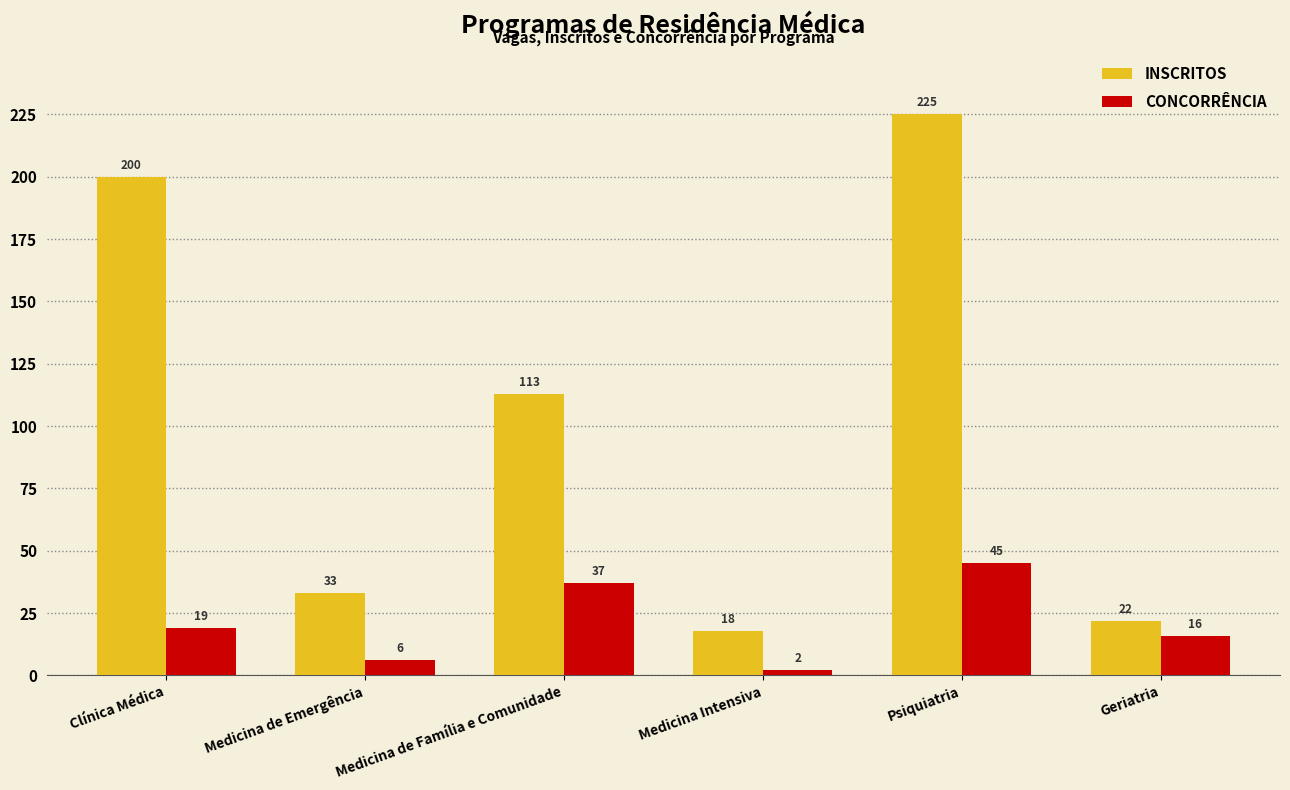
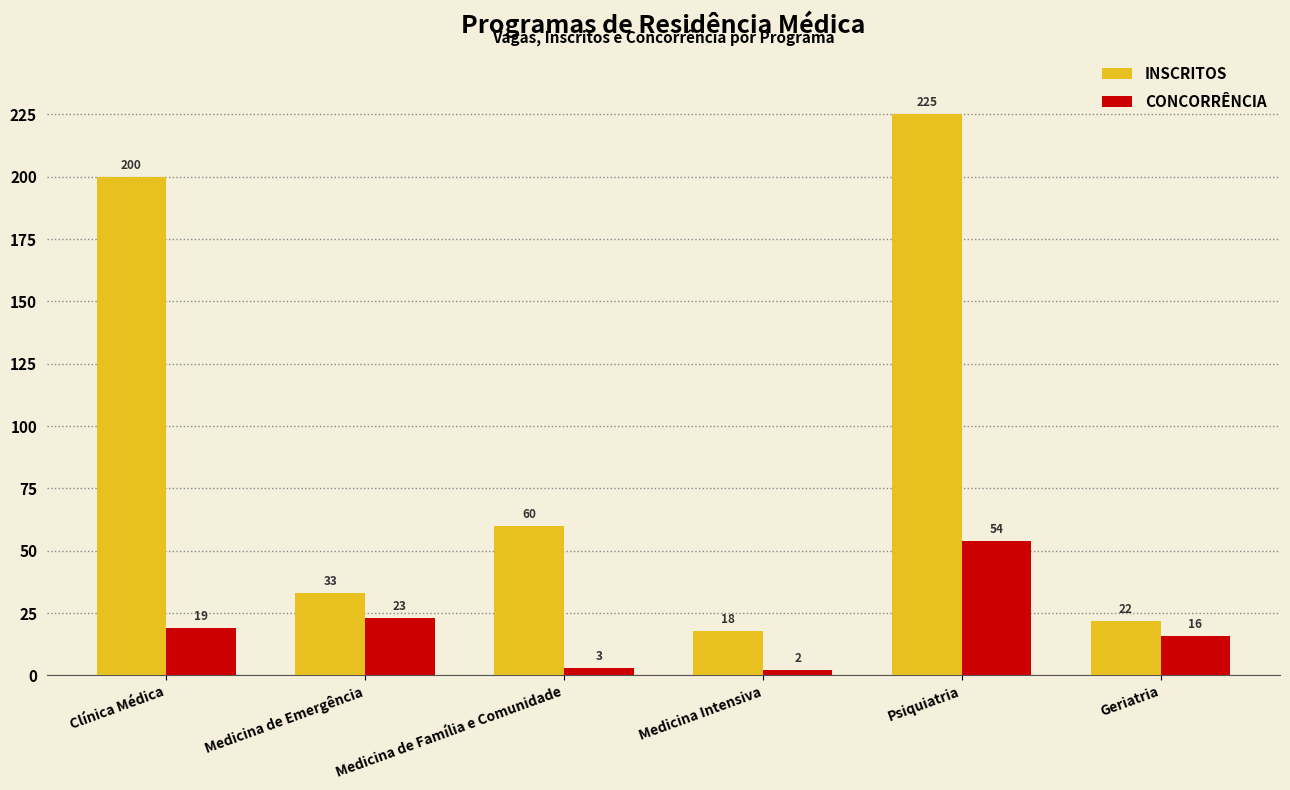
CONCORRÊNCIA, Medicina de Emergência: 6 -> 23
INSCRITOS, Medicina de Família e Comunidade: 113 -> 60
CONCORRÊNCIA, Medicina de Família e Comunidade: 37 -> 3
CONCORRÊNCIA, Psiquiatria: 45 -> 54
